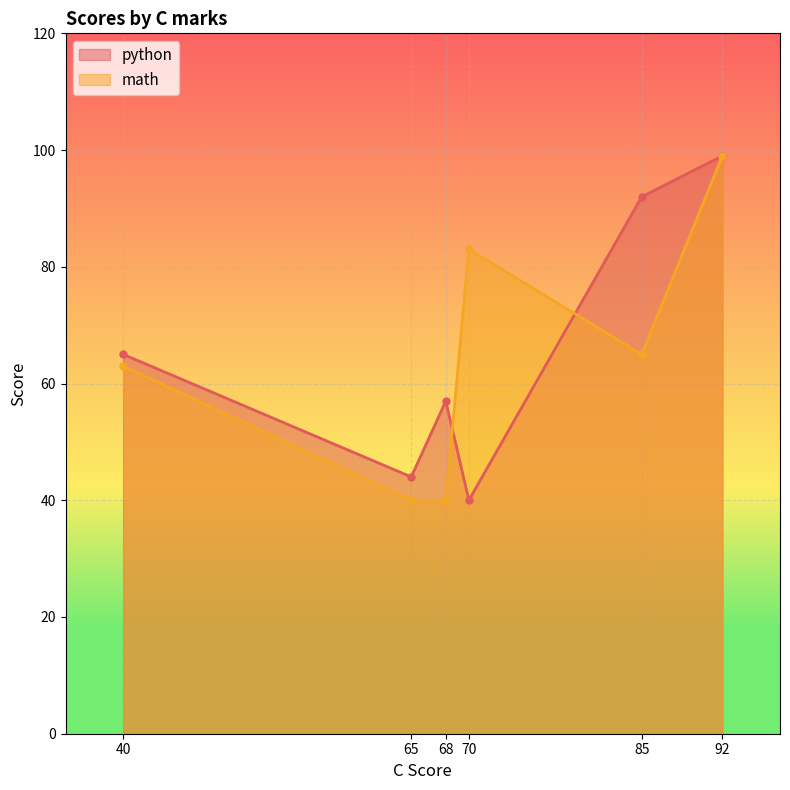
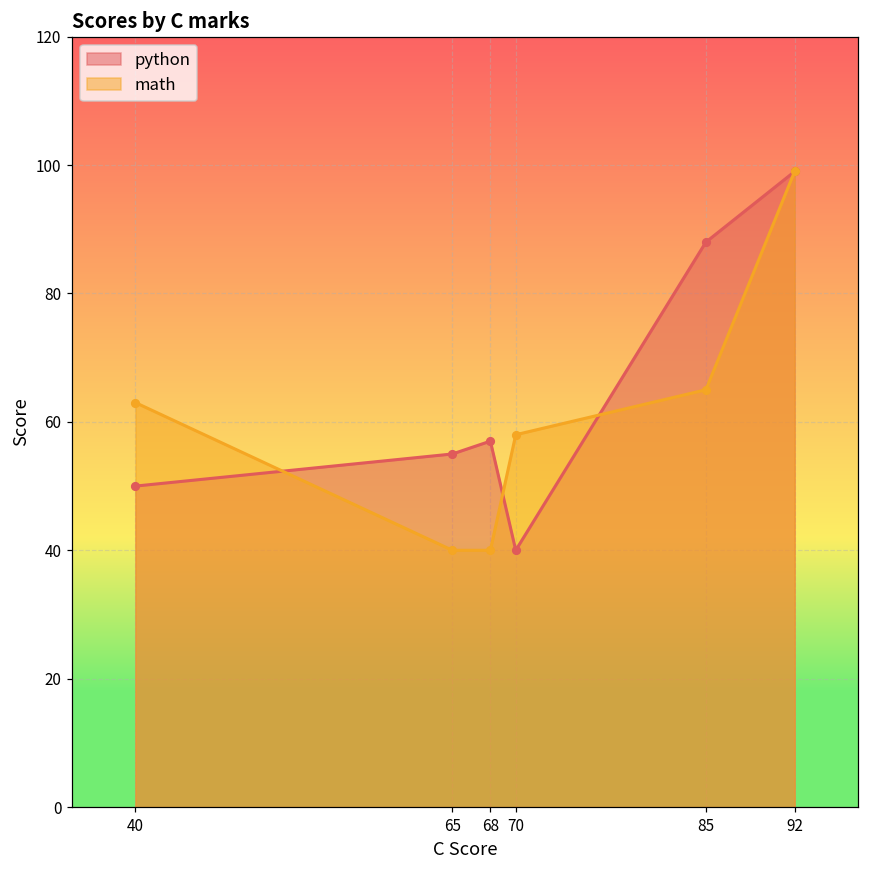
python, 40: 65 -> 50
python, 65: 44 -> 55
math, 70: 83 -> 58
python, 85: 92 -> 88
